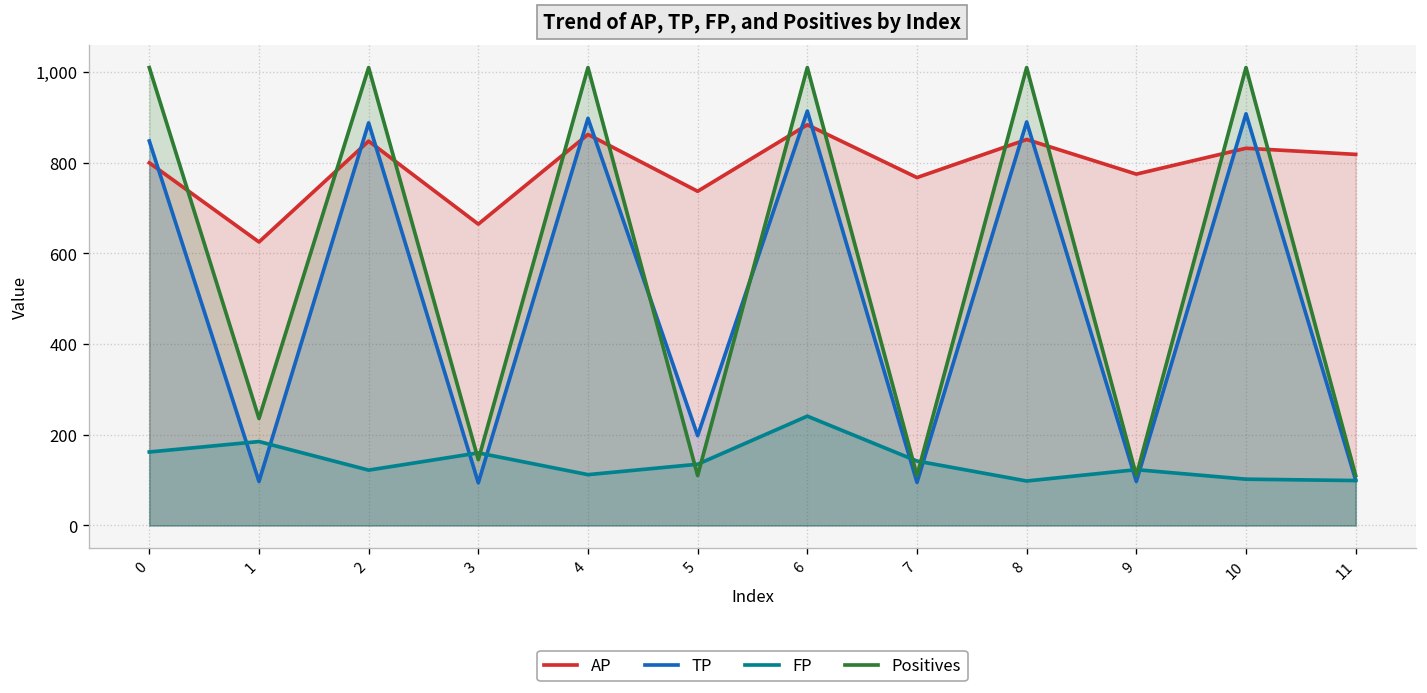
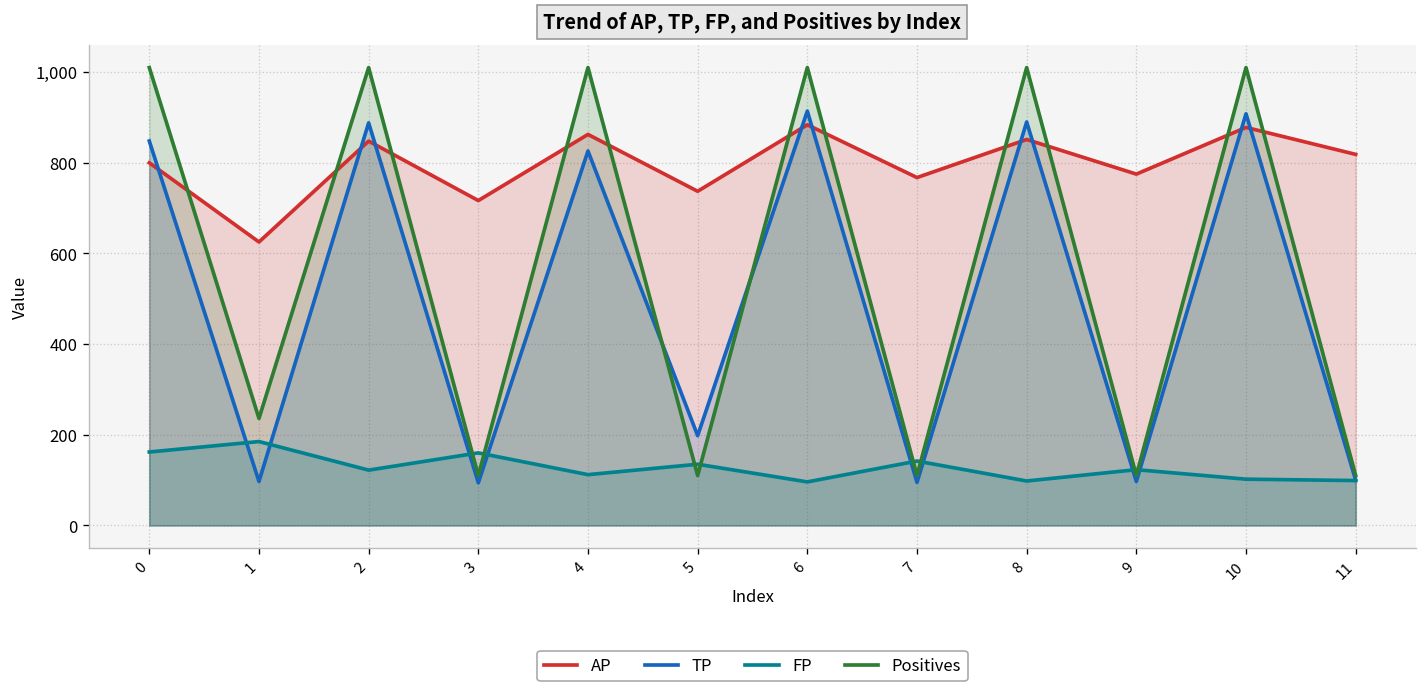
AP, 3: 660 -> 720
Positives, 3: 150 -> 110
TP, 4: 900 -> 830
FP, 6: 240 -> 100
AP, 10: 830 -> 880
